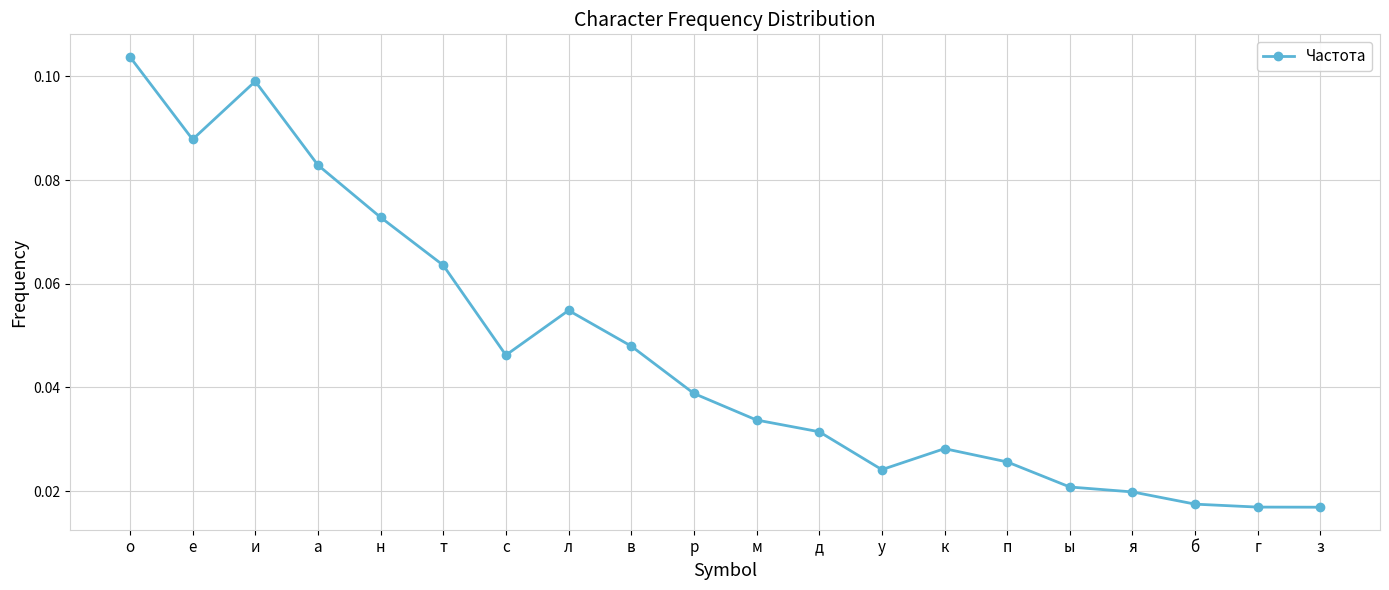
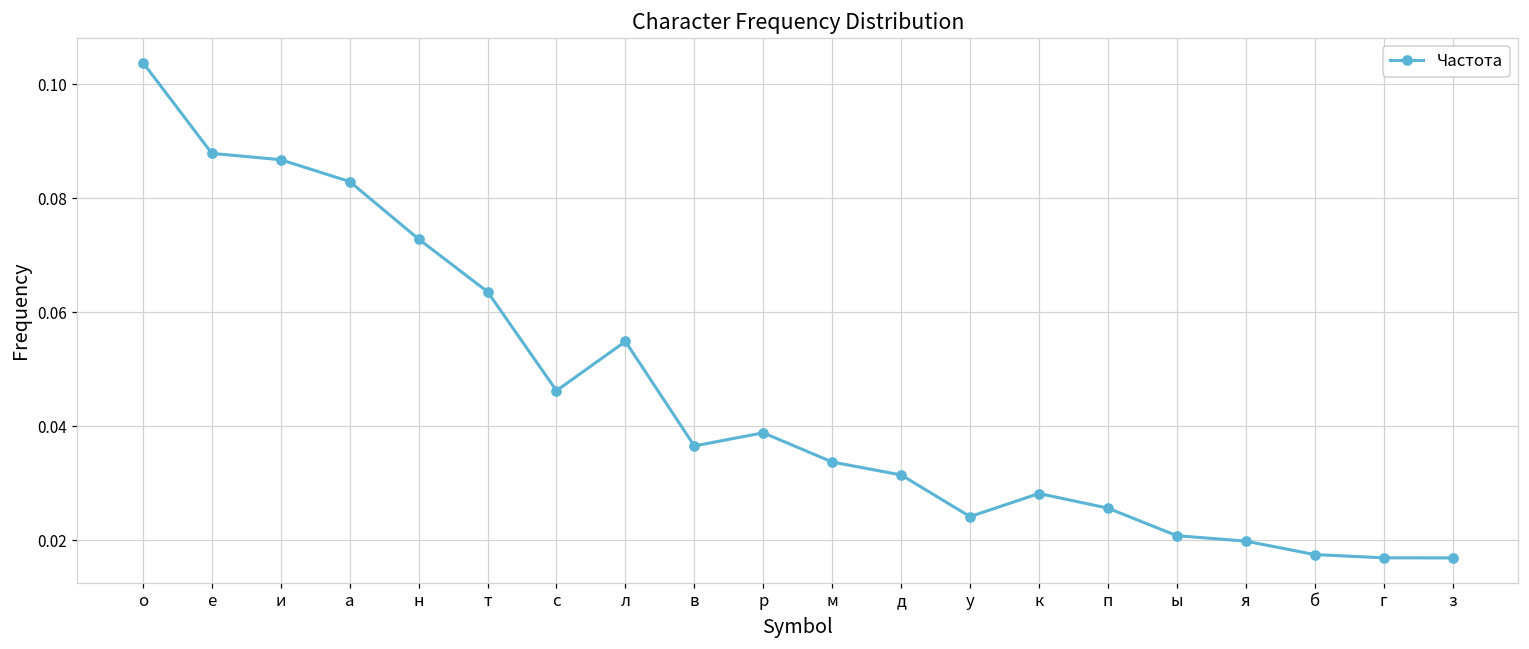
и: 0.099 -> 0.087
в: 0.048 -> 0.037
